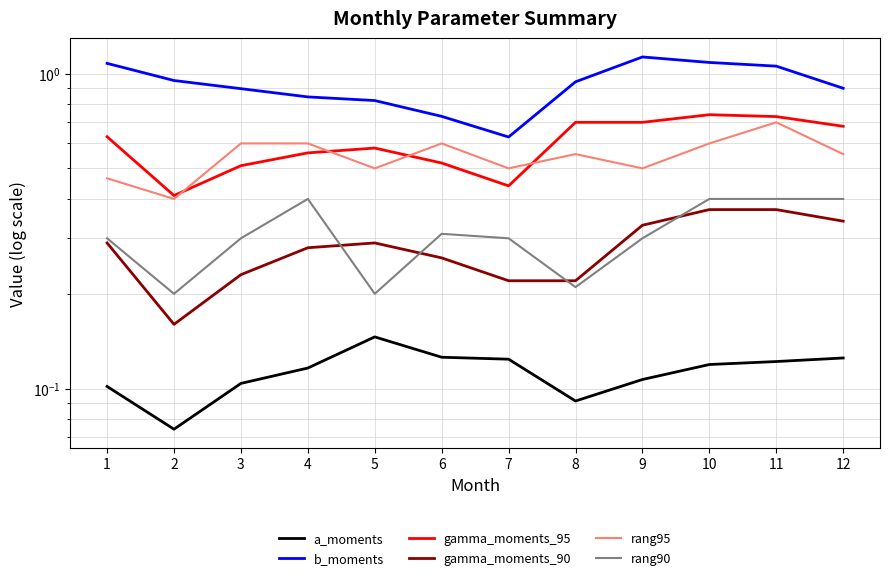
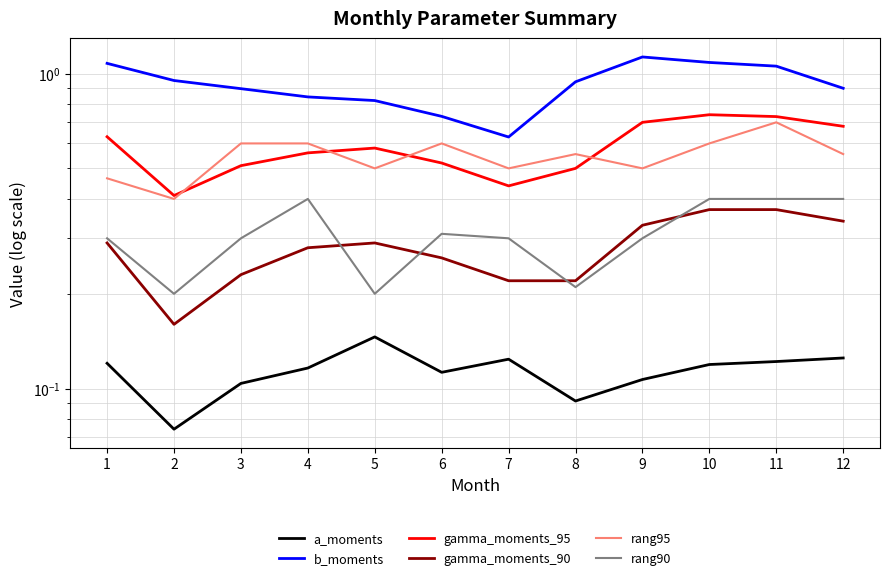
a_moments, 1: 0.102 -> 0.120
a_moments, 6: 0.126 -> 0.113
gamma_moments_95, 8: 0.7 -> 0.5
